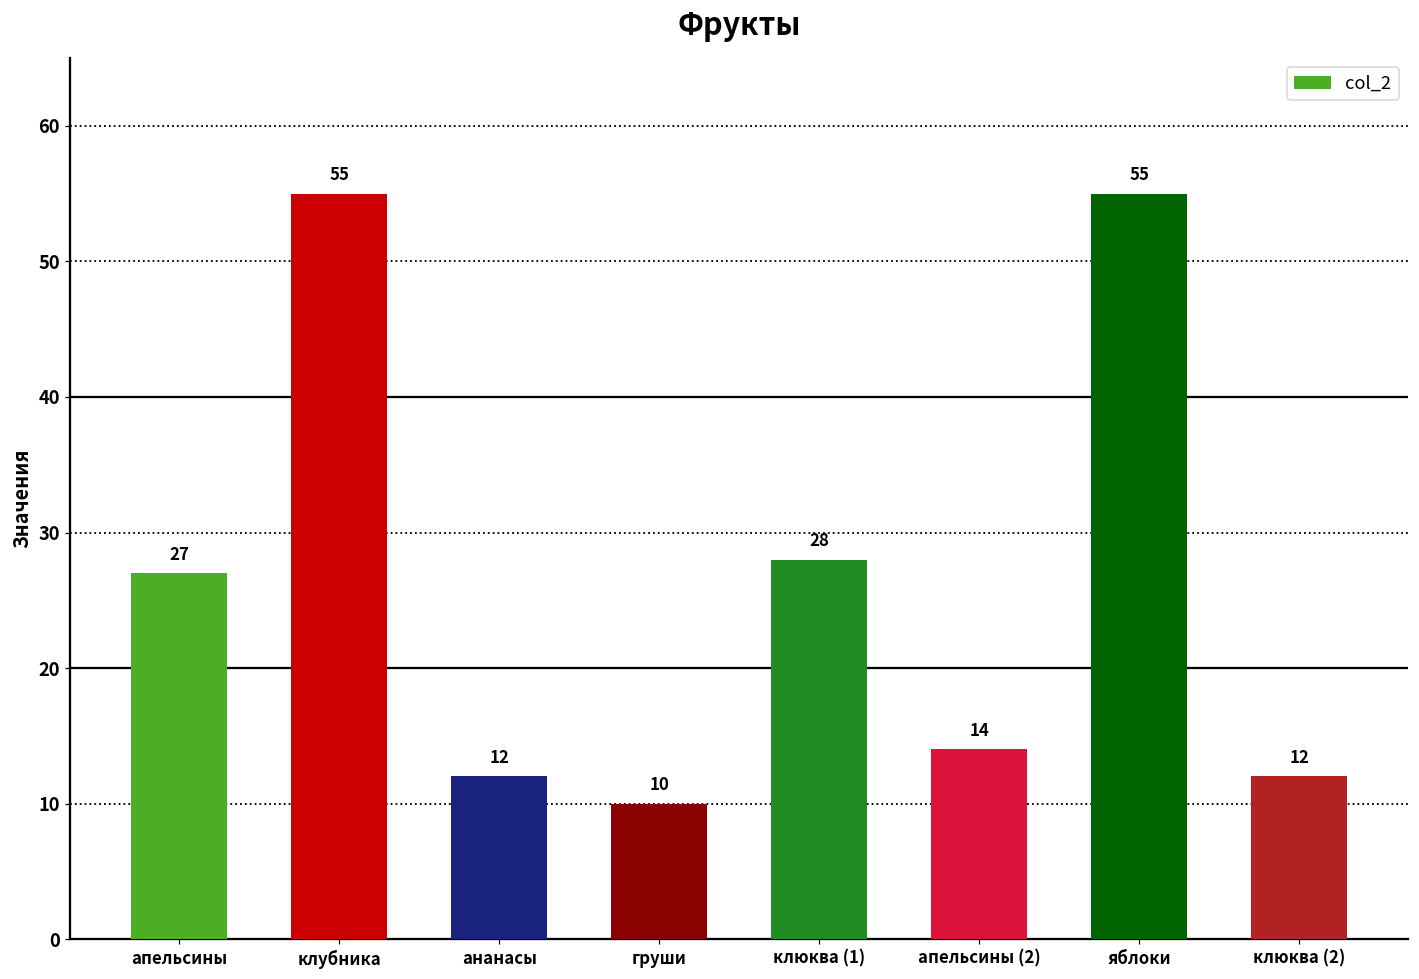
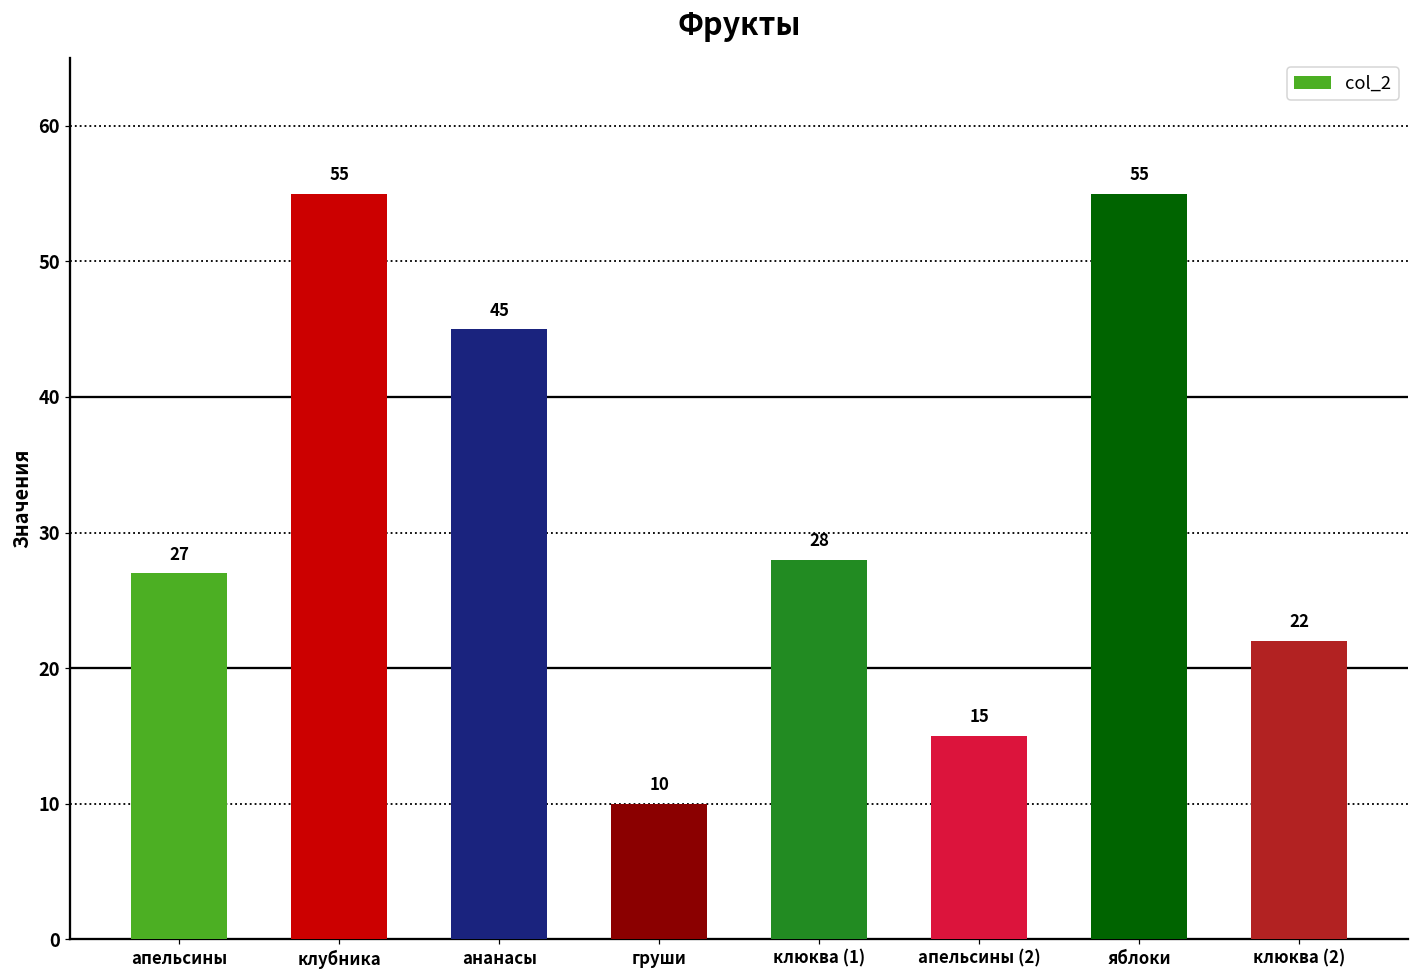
ананасы: 12 -> 45
апельсины (2): 14 -> 15
клюква (2): 12 -> 22
